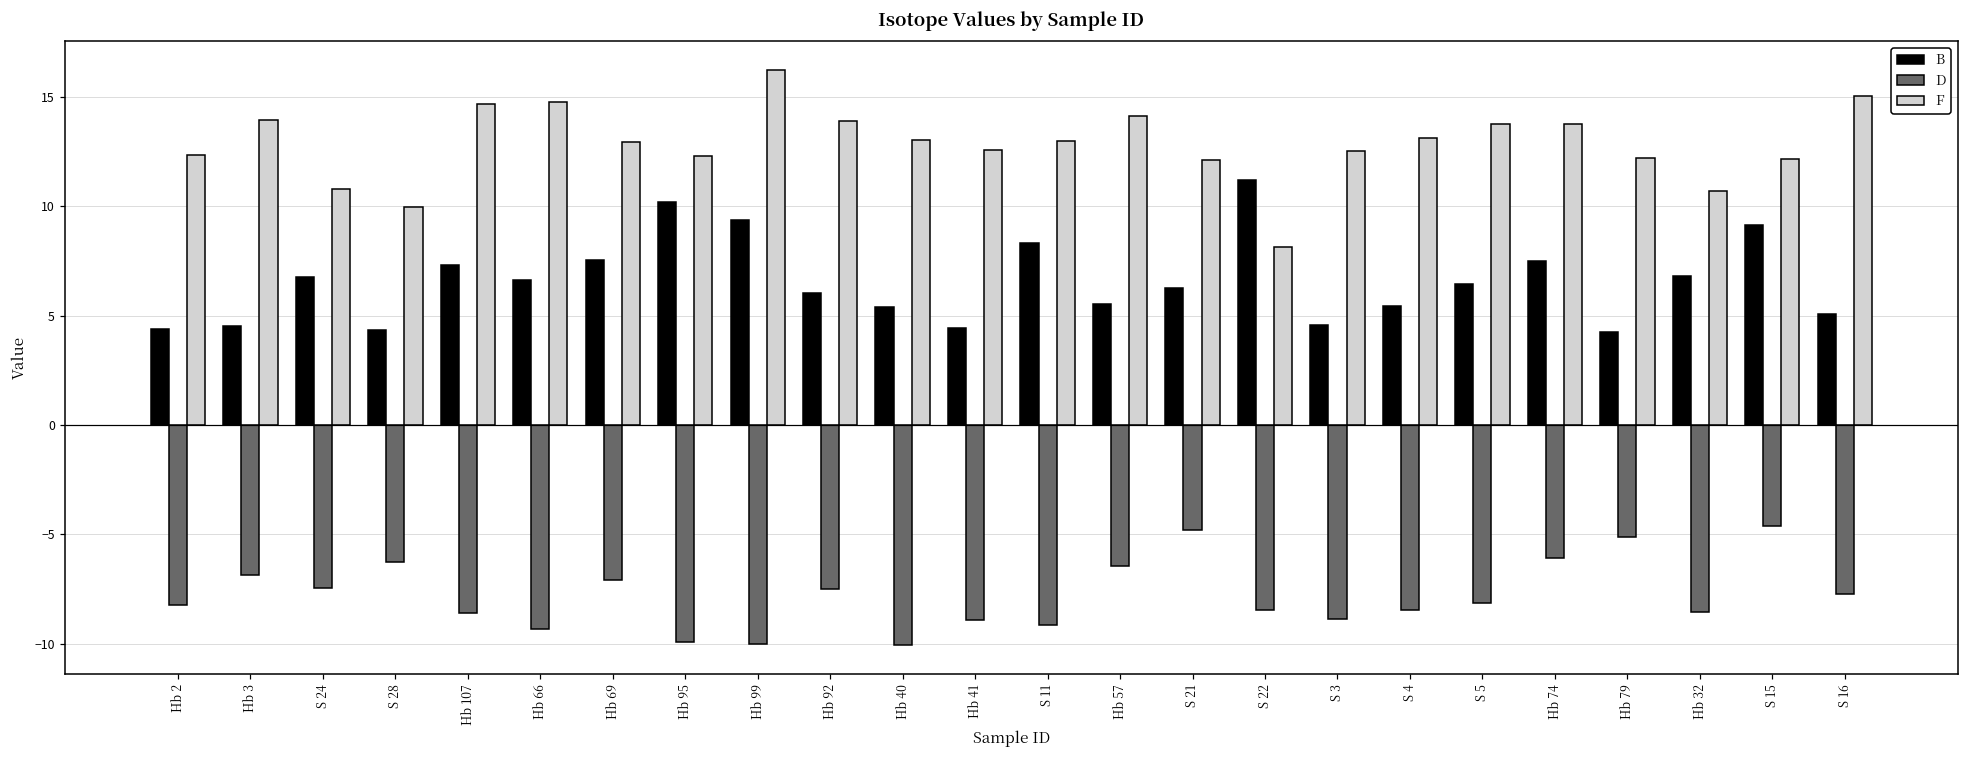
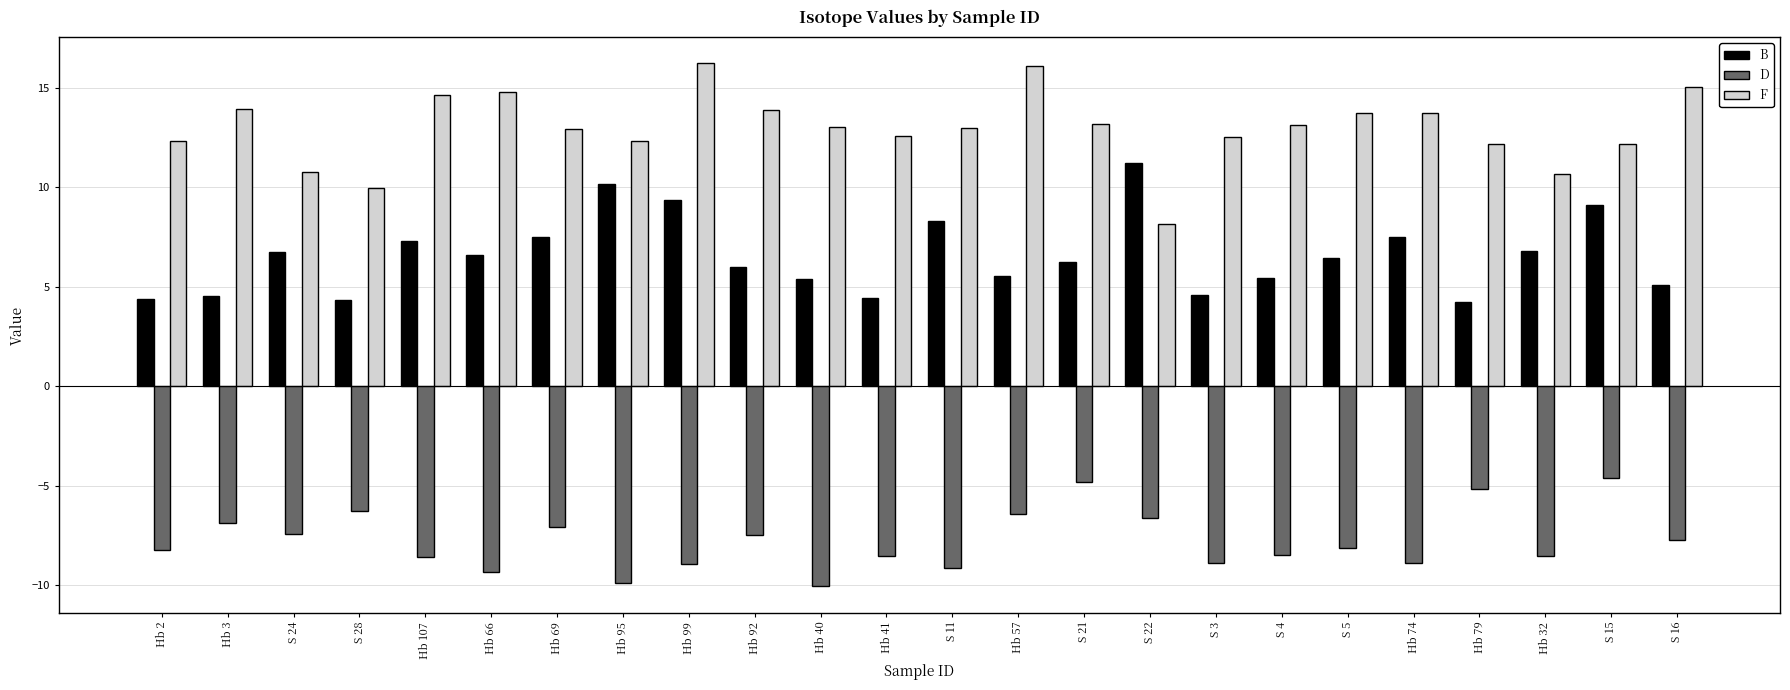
D, Hb 99: -10.0 -> -8.9
D, Hb 41: -8.9 -> -8.5
F, Hb 57: 14.1 -> 16.1
F, S 21: 12.1 -> 13.2
D, S 22: -8.4 -> -6.6
D, Hb 74: -6.1 -> -8.9
